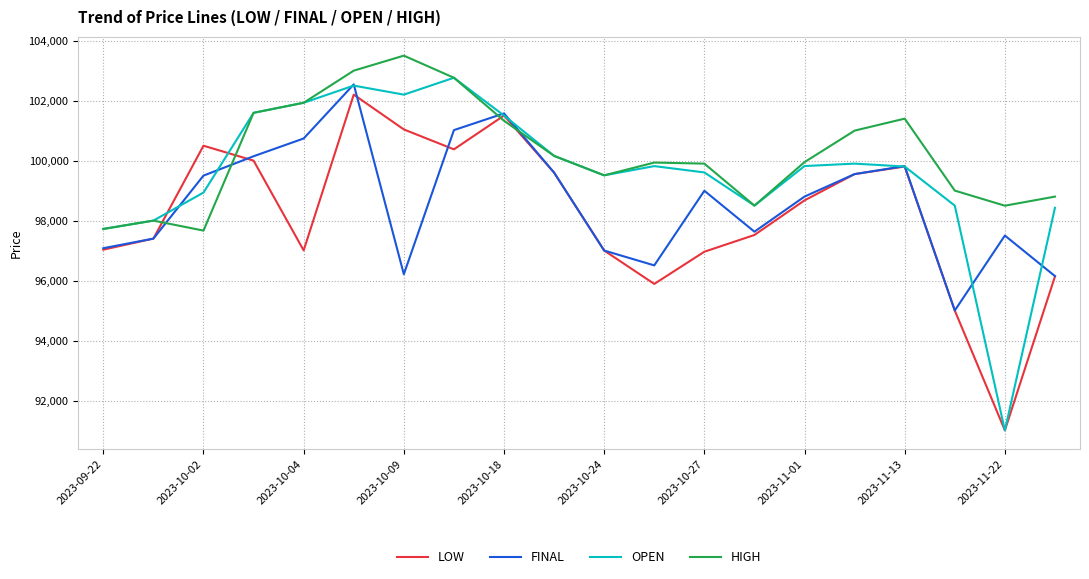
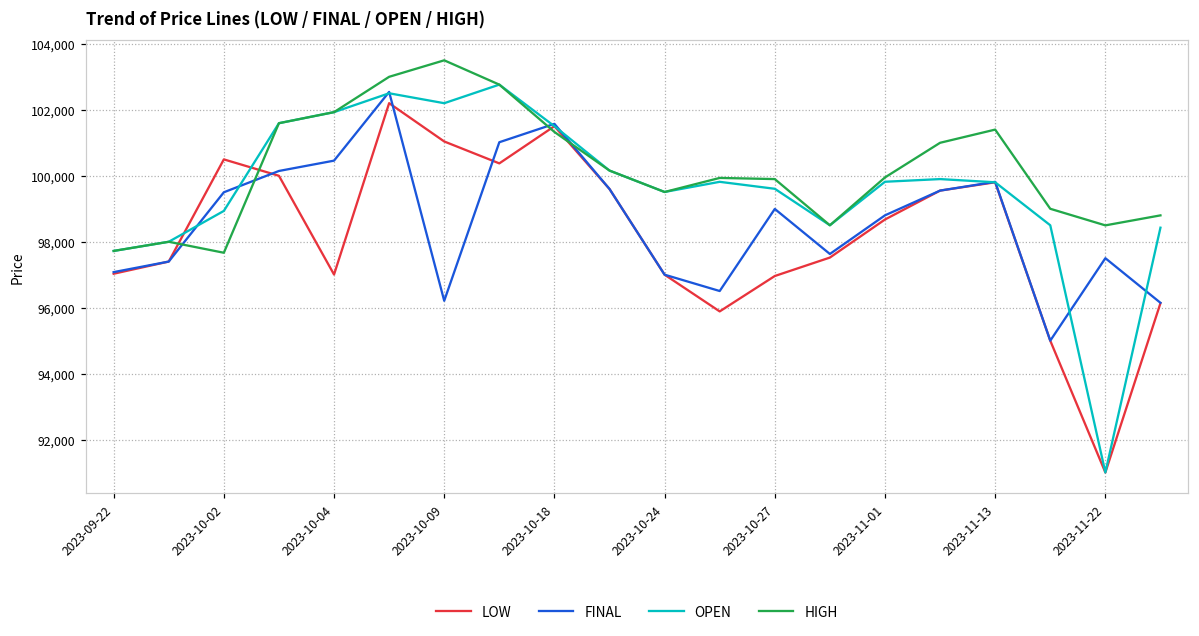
FINAL, 2023-10-04: 100,700 -> 100,500
